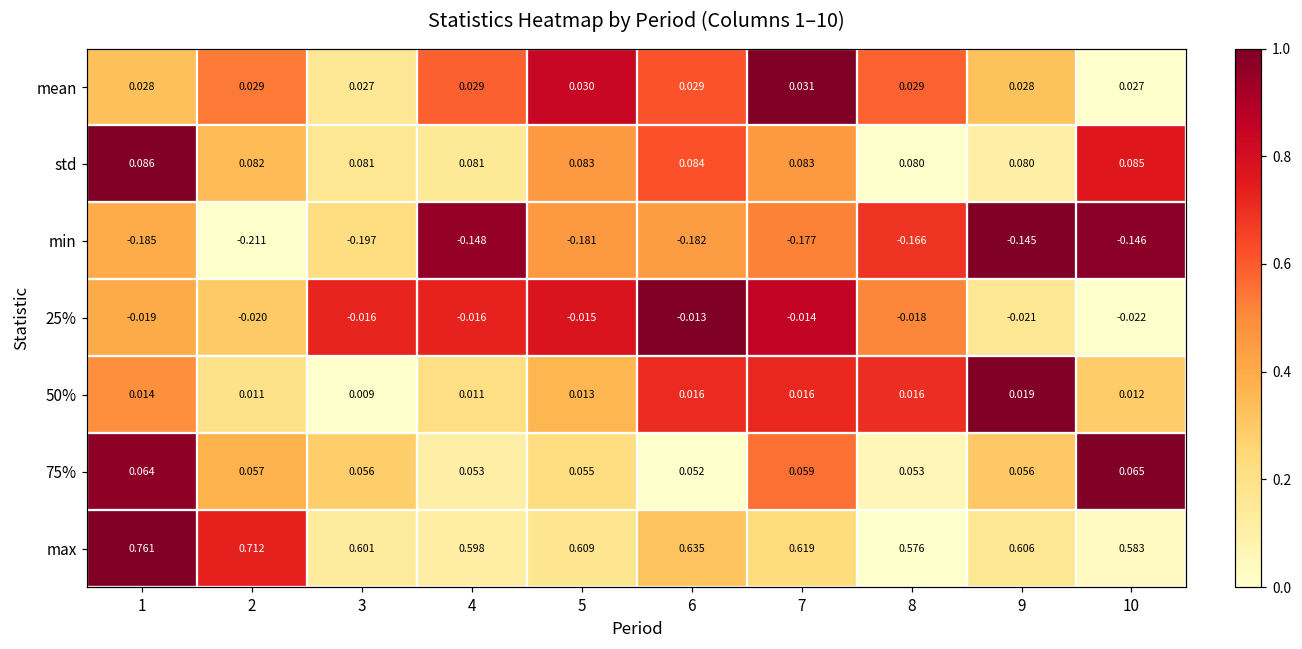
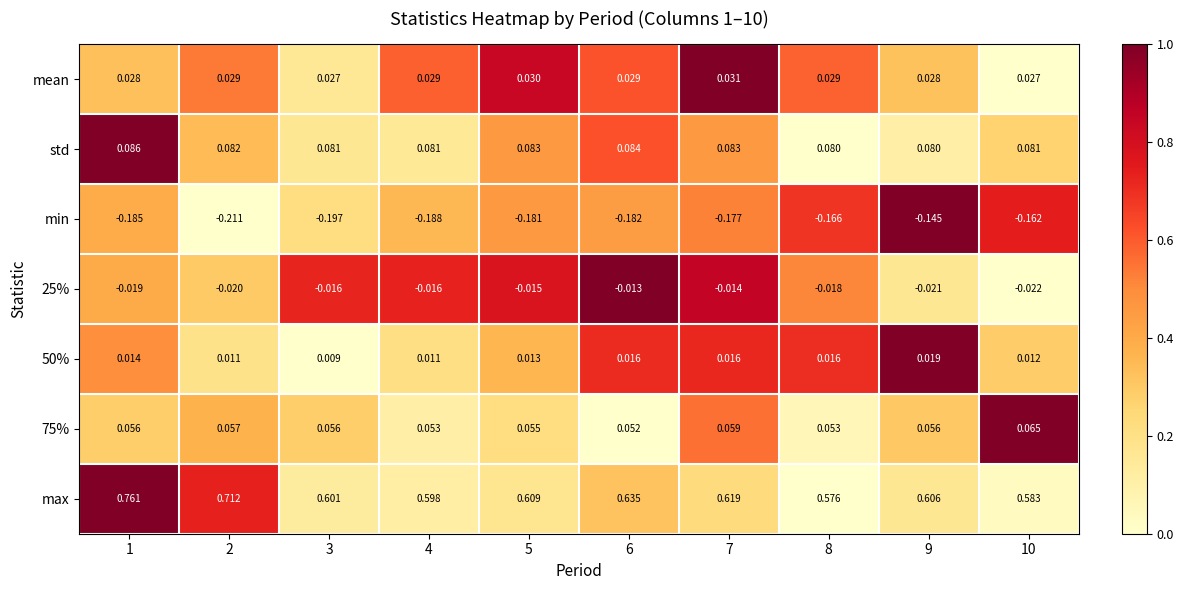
std, 10: 0.085 -> 0.081
min, 4: -0.148 -> -0.188
min, 10: -0.146 -> -0.162
75%, 1: 0.064 -> 0.056
